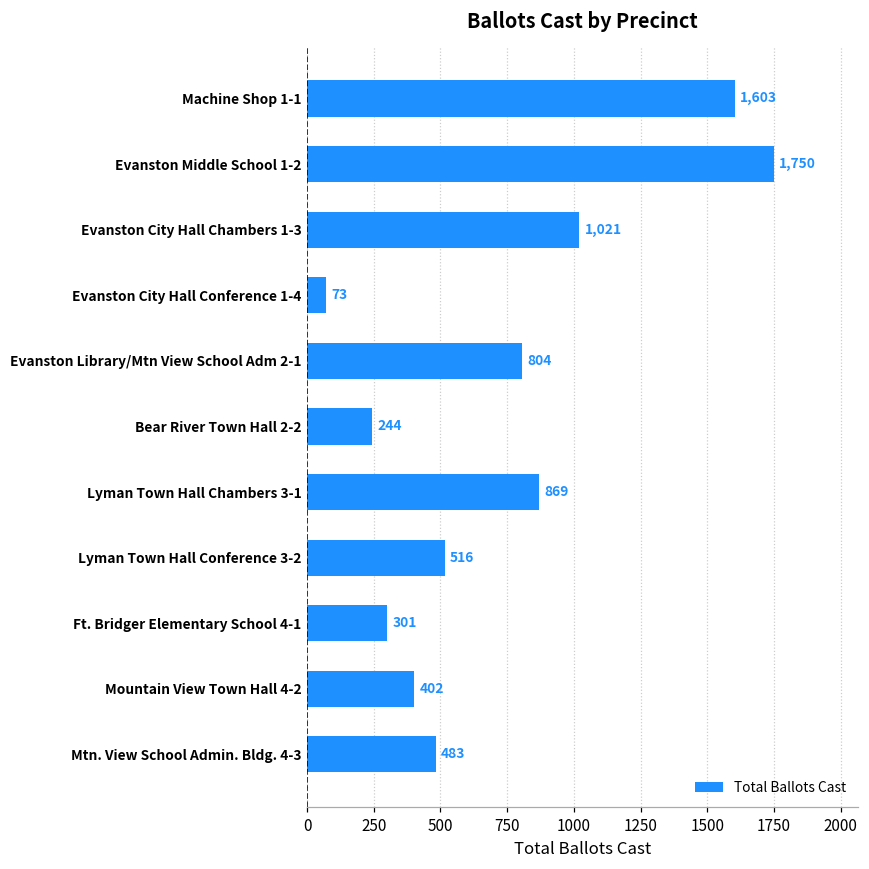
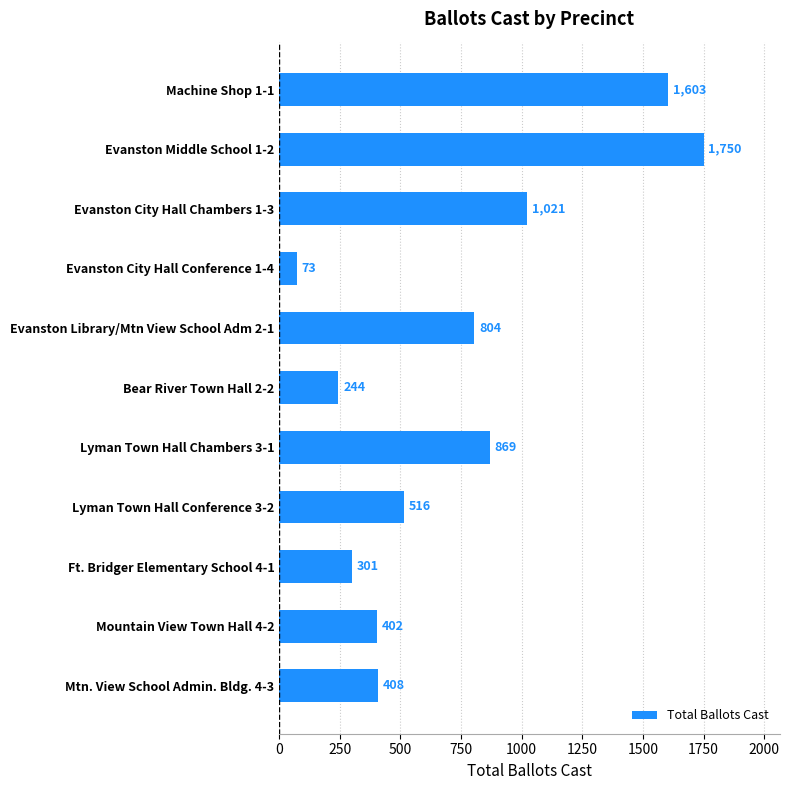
Mtn. View School Admin. Bldg. 4-3: 483 -> 408
